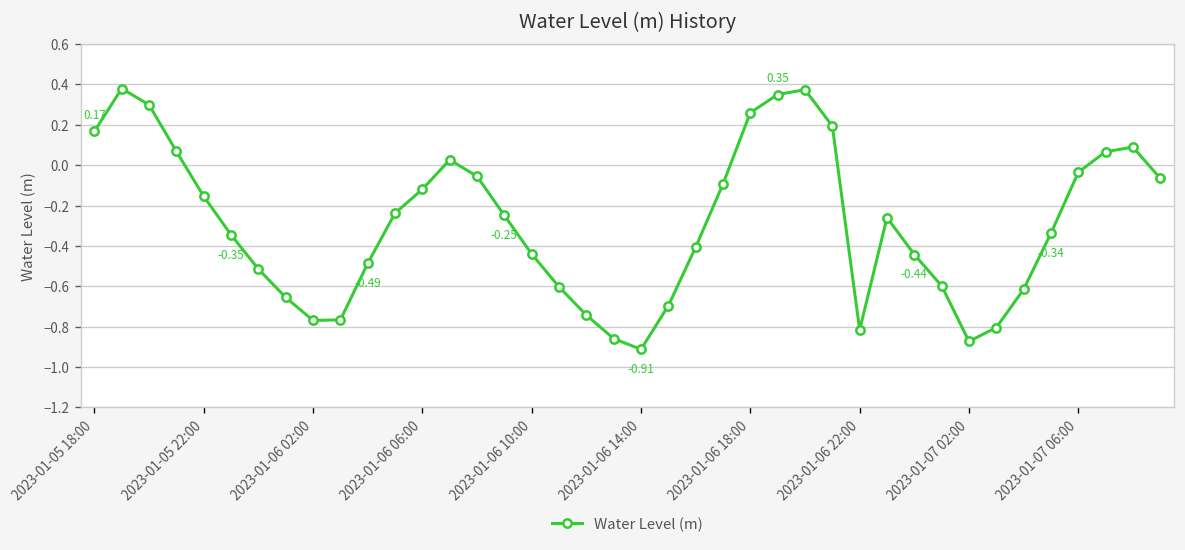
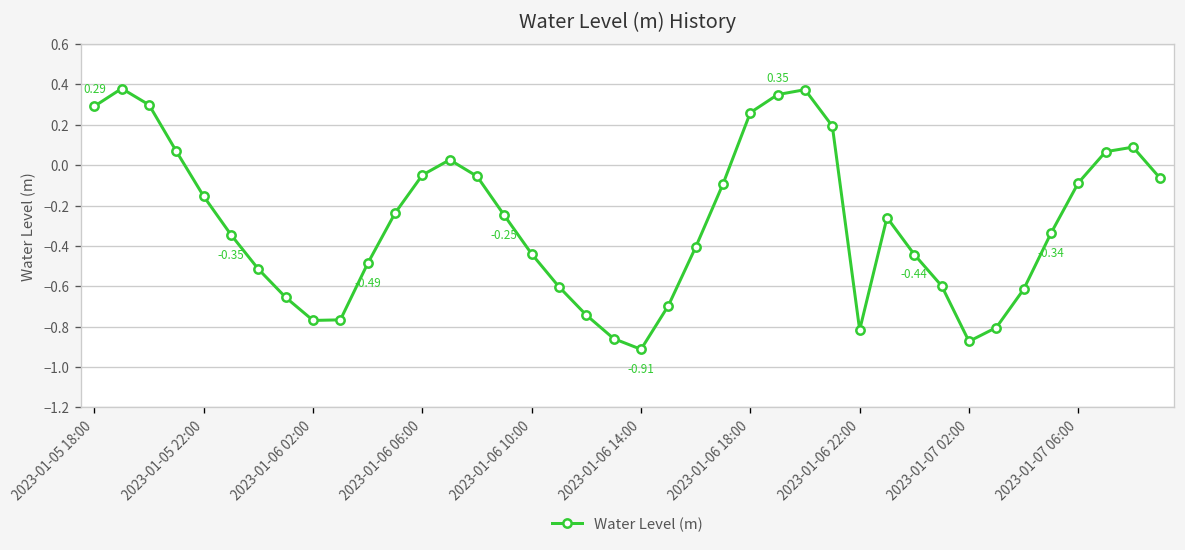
2023-01-05 18:00: 0.17 -> 0.29
2023-01-06 06:00: -0.12 -> -0.05
2023-01-07 06:00: -0.04 -> -0.09
